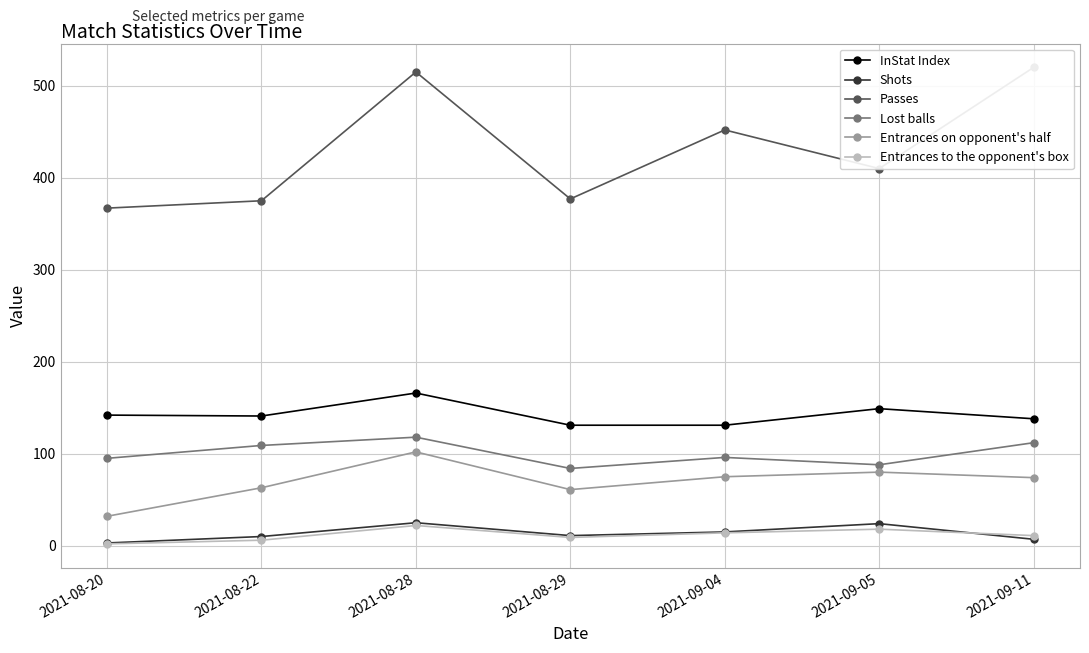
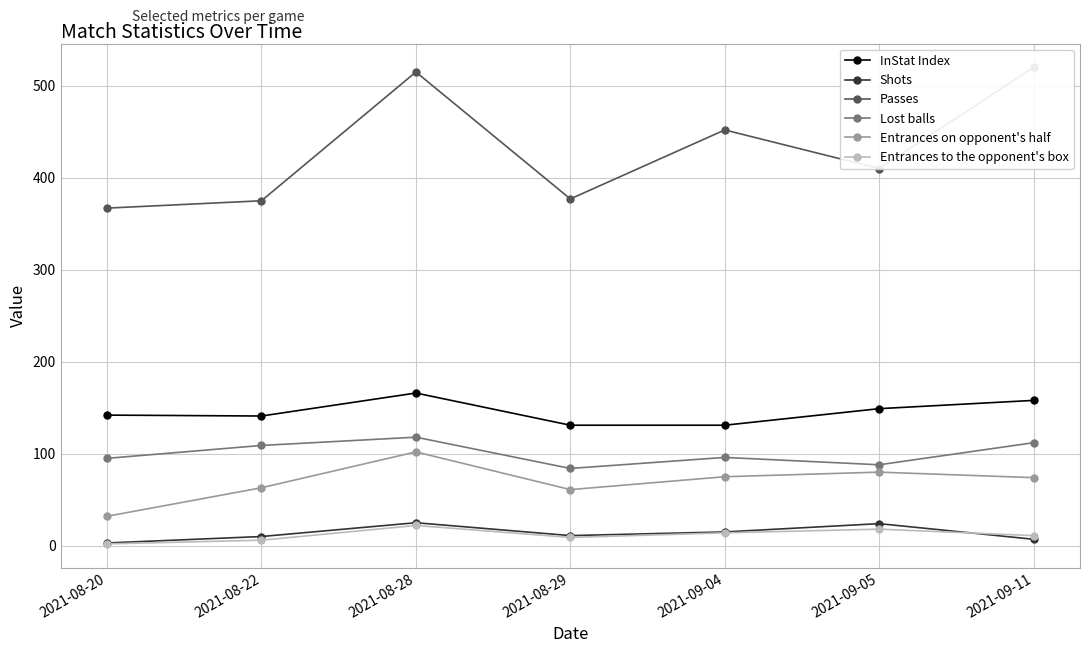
InStat Index, 2021-09-11: 140 -> 160
